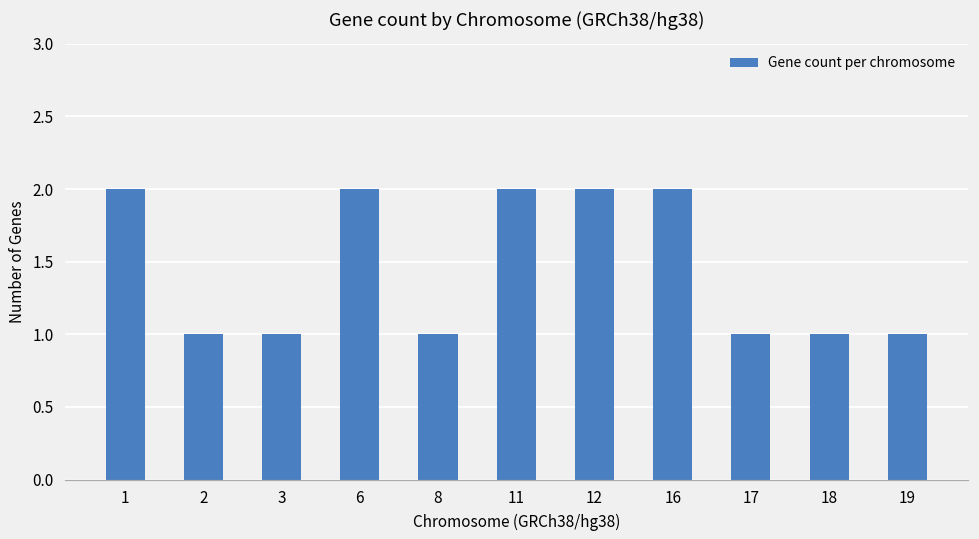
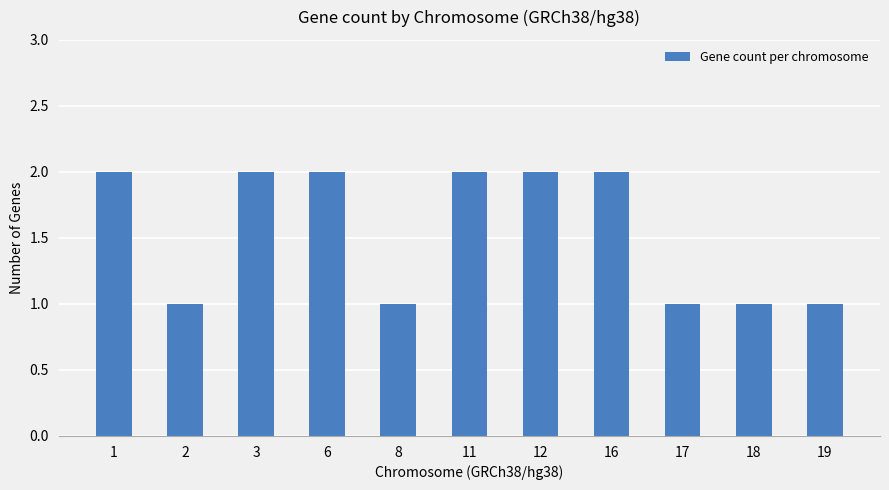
3: 1 -> 2
